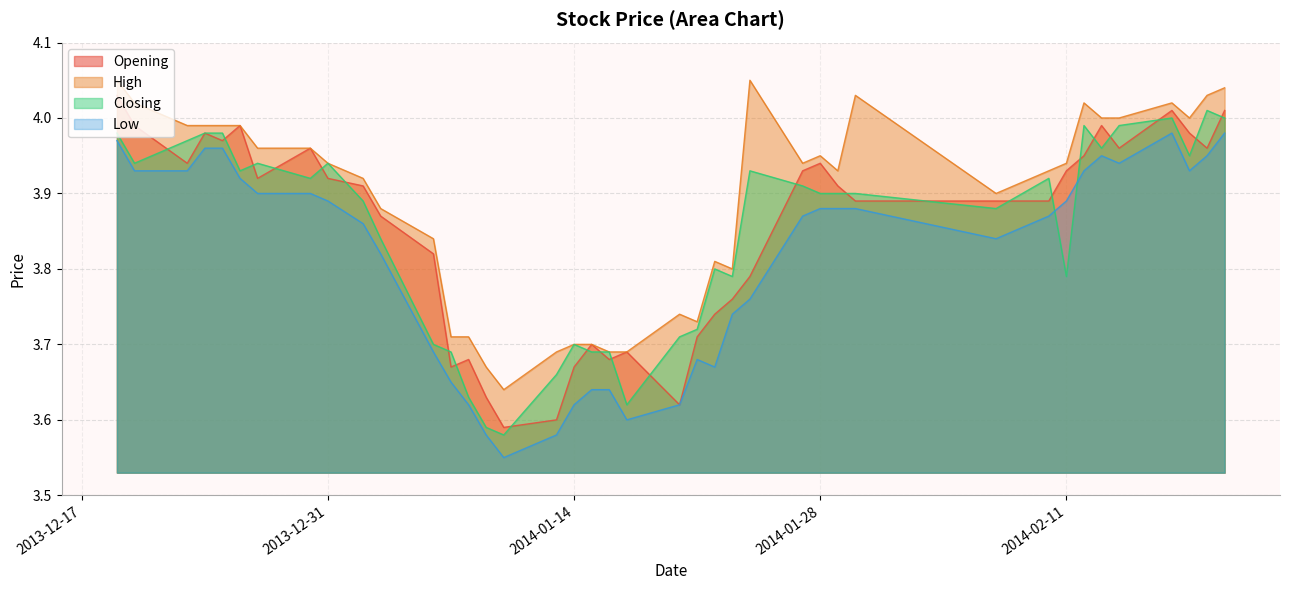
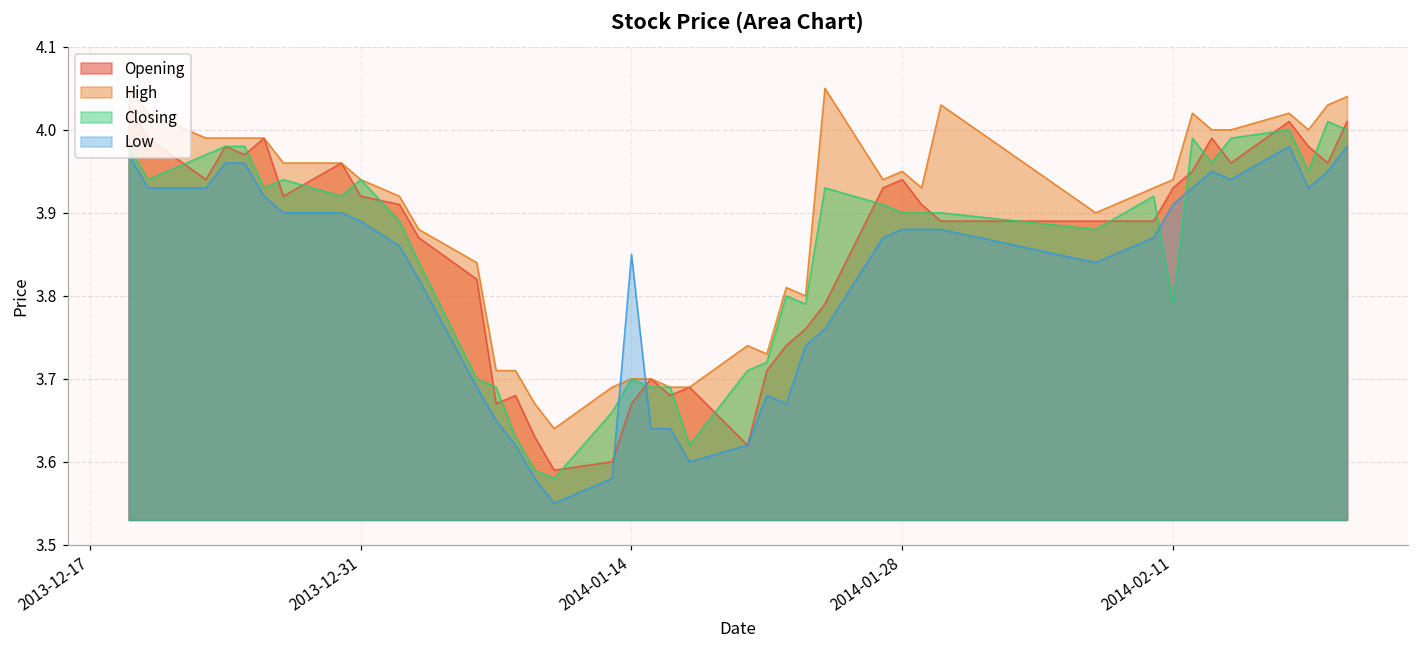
Low, 2014-01-14: 3.62 -> 3.85
Low, 2014-02-11: 3.89 -> 3.91
